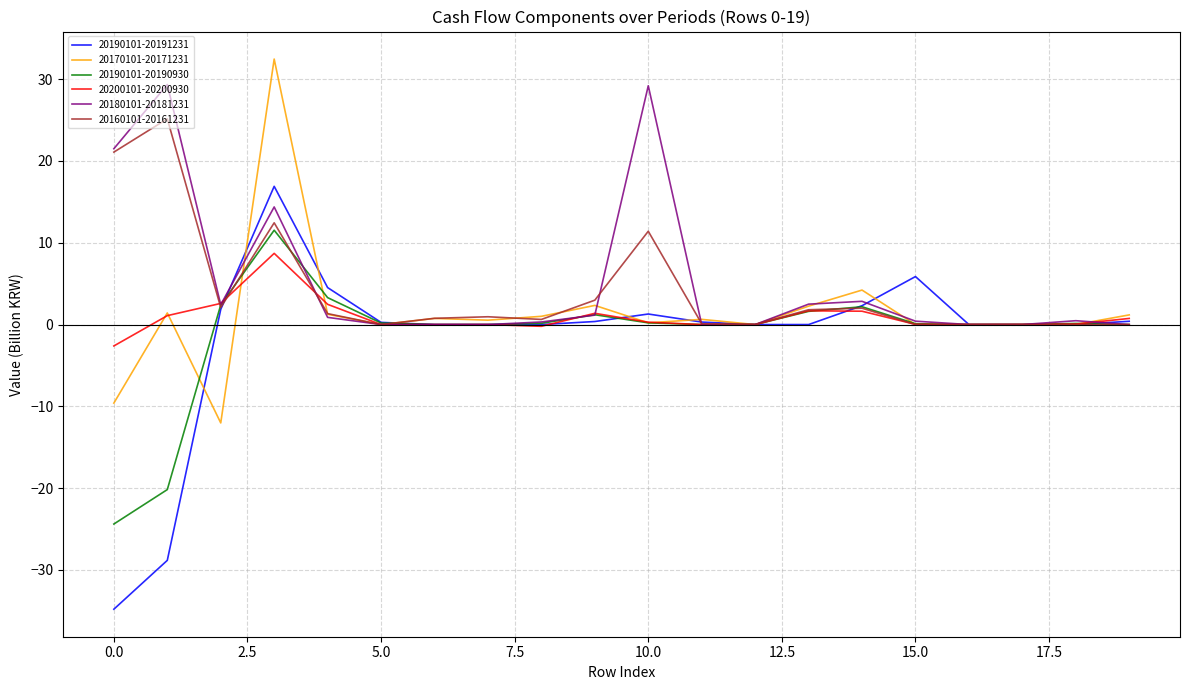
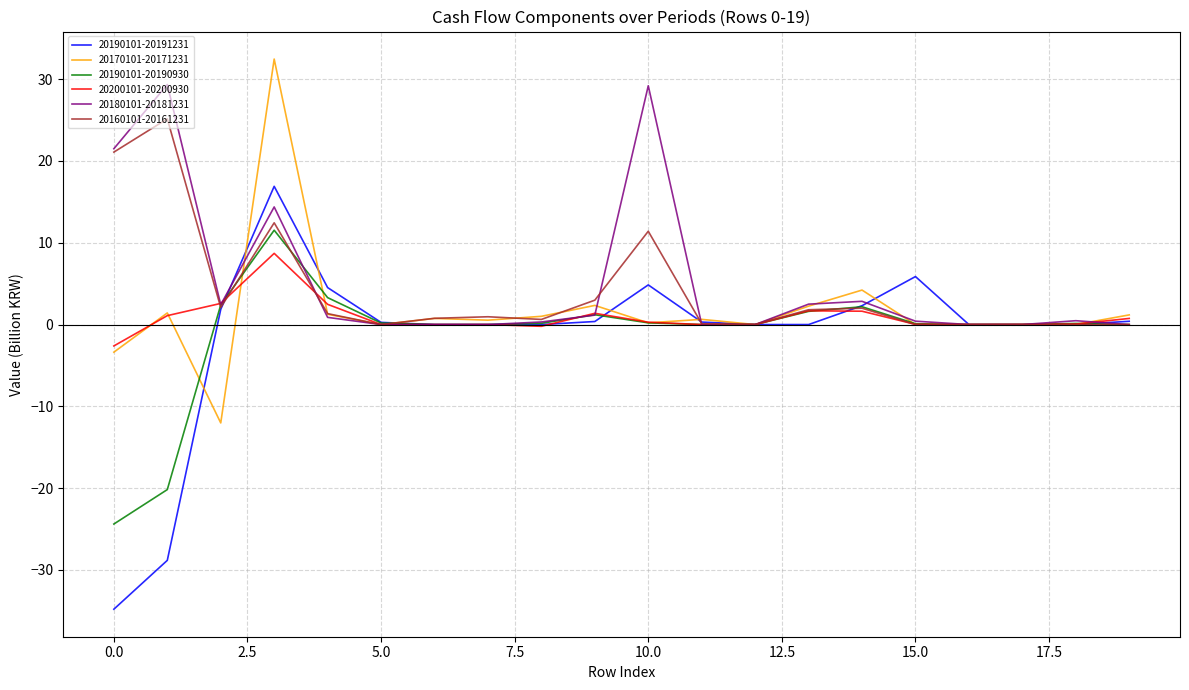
20170101-20171231, 0.0: -10 -> -3
20190101-20191231, 10.0: 1 -> 5
